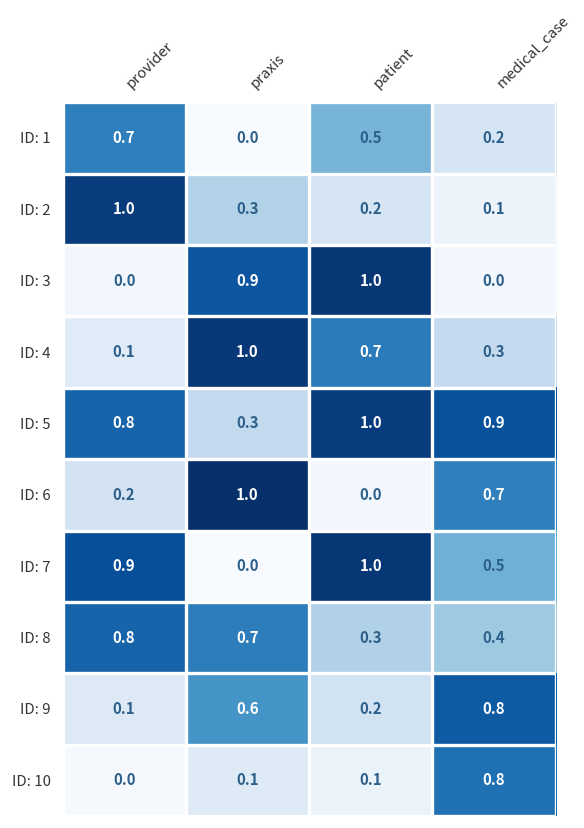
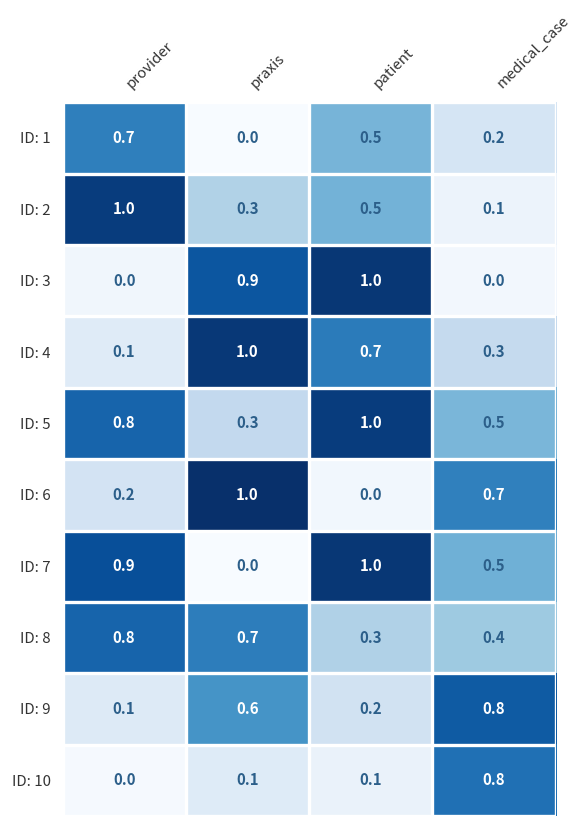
ID: 2, patient: 0.2 -> 0.5
ID: 5, medical_case: 0.9 -> 0.5
